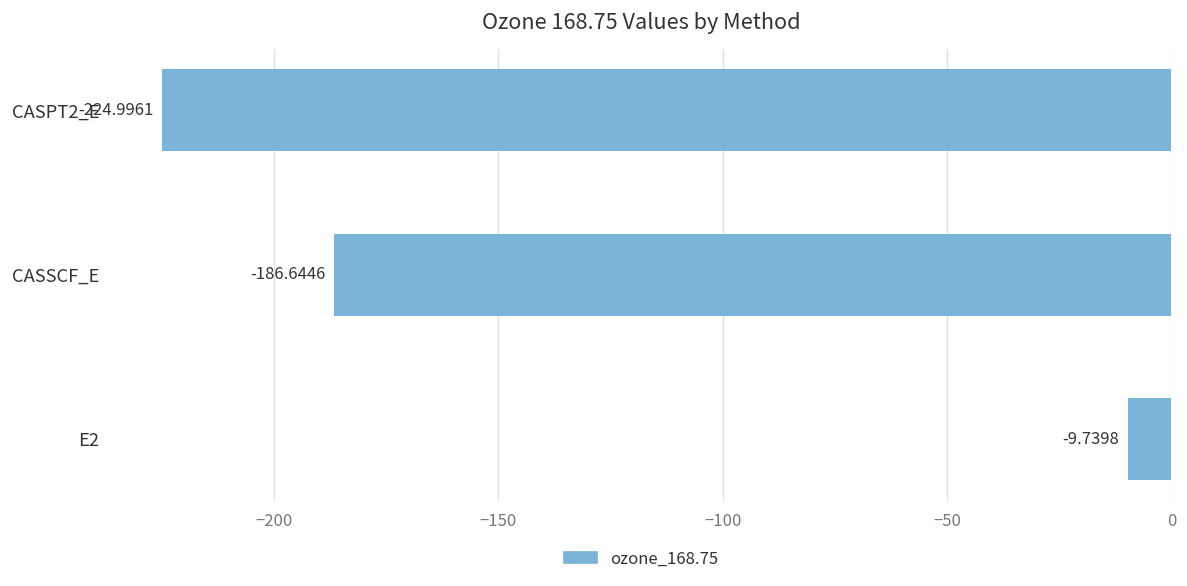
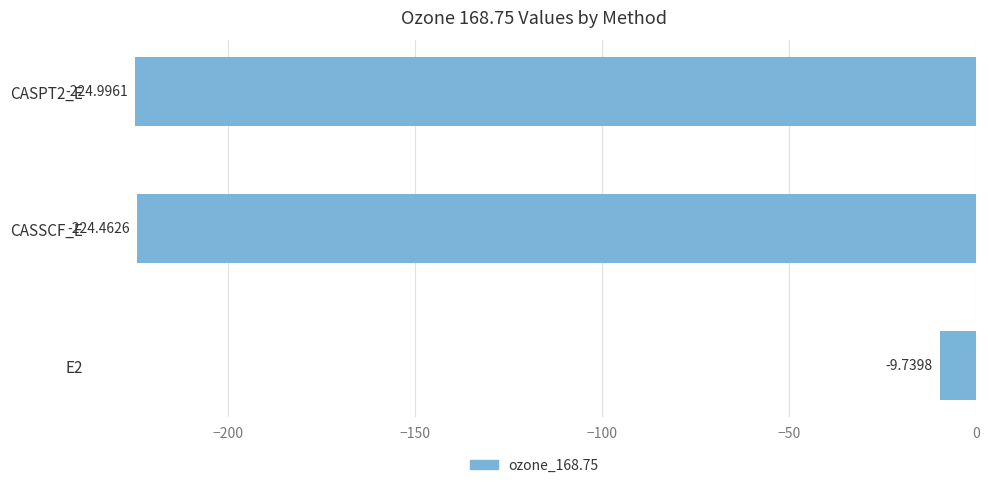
CASSCF_E: -186.6446 -> -224.4626
